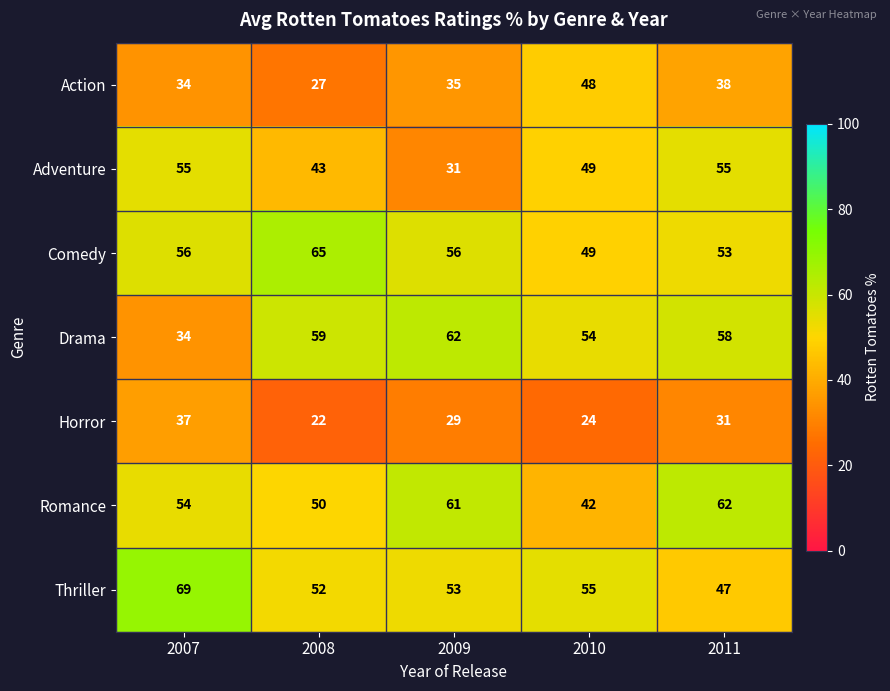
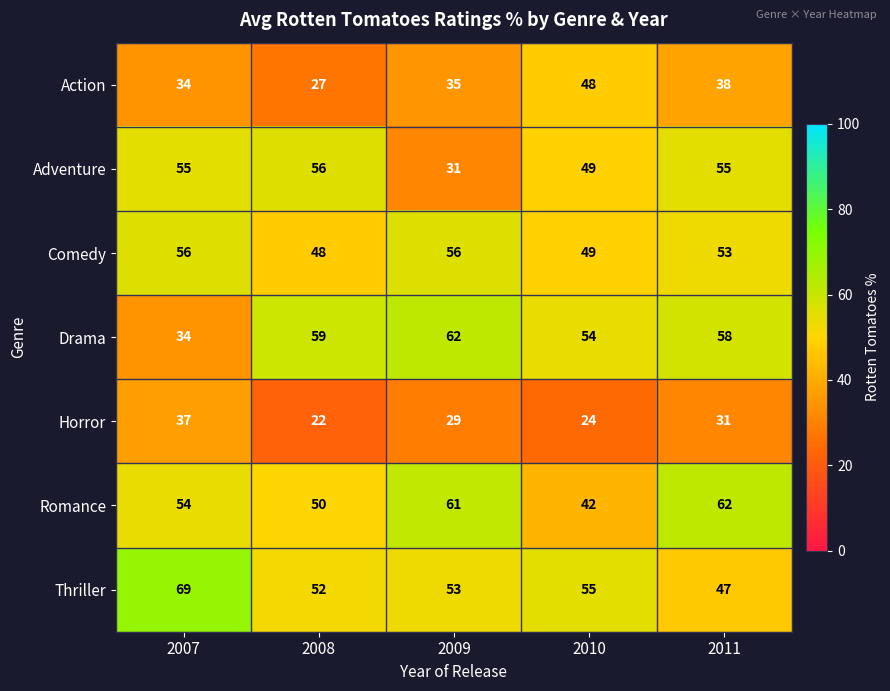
Adventure, 2008: 43 -> 56
Comedy, 2008: 65 -> 48
